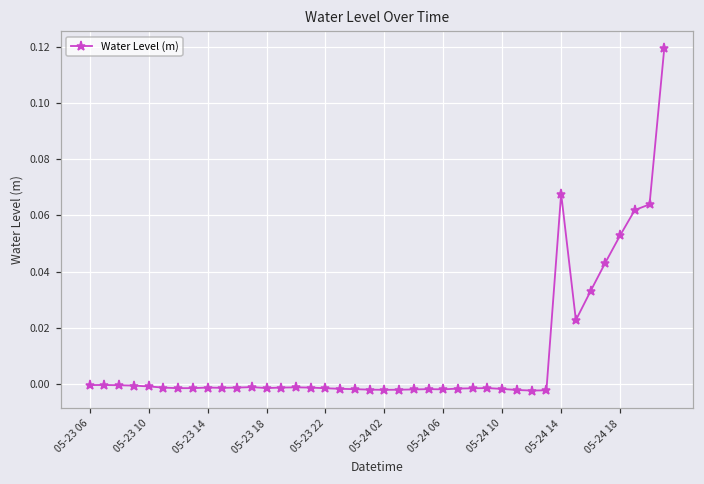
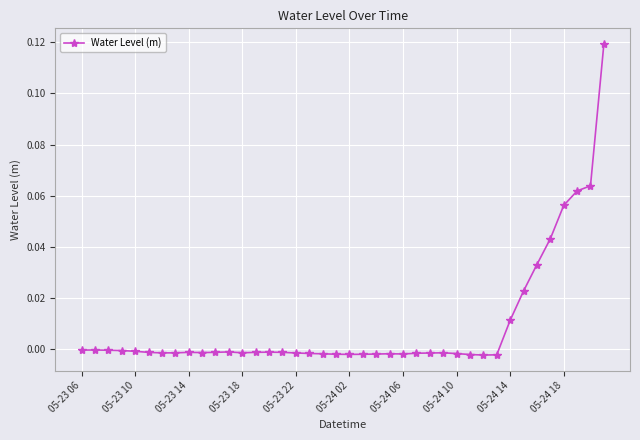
05-24 14: 0.068 -> 0.011
05-24 18: 0.053 -> 0.056
